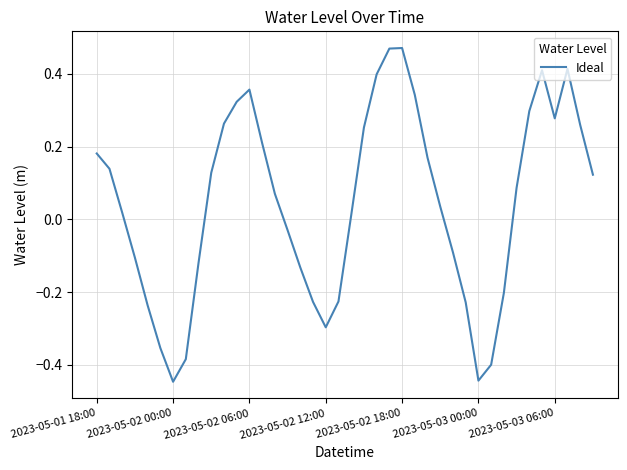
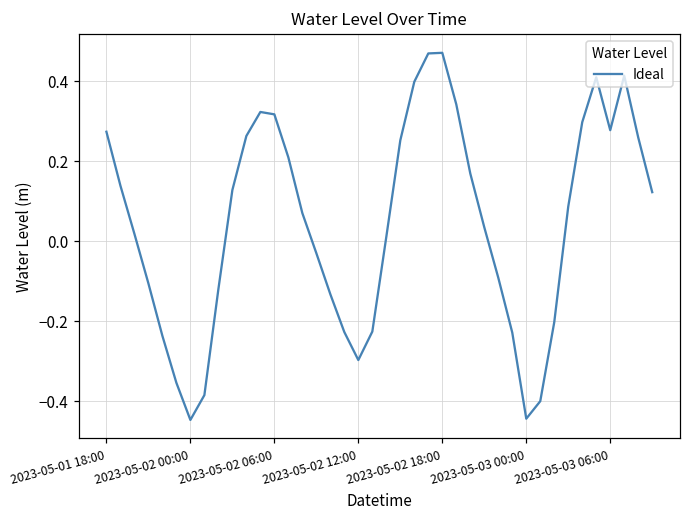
2023-05-01 18:00: 0.18 -> 0.27
2023-05-02 06:00: 0.36 -> 0.32
